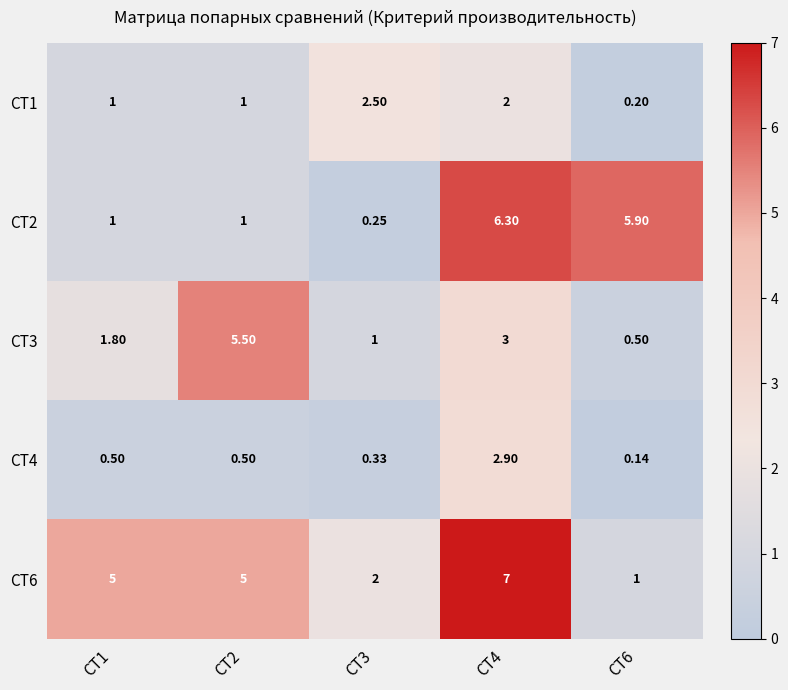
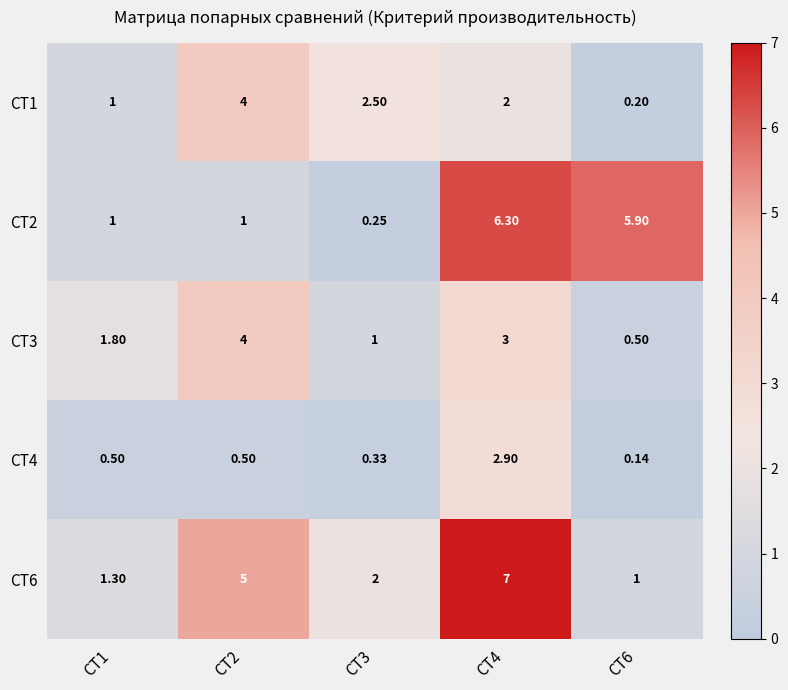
СТ1, СТ2: 1 -> 4
СТ3, СТ2: 5.50 -> 4
СТ6, СТ1: 5 -> 1.30
